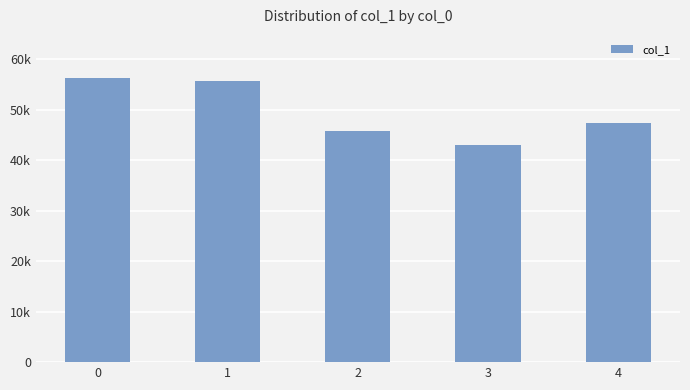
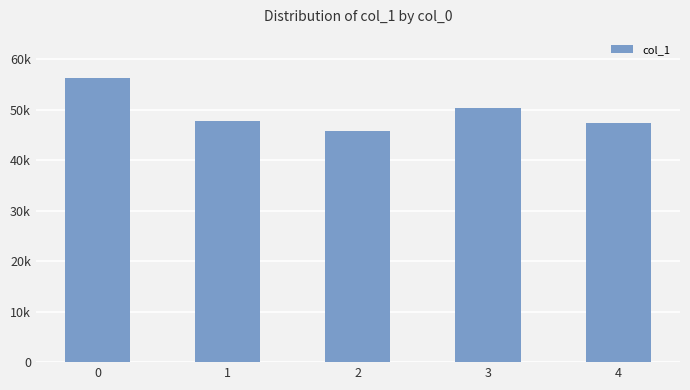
1: 56000 -> 48000
3: 43000 -> 50000
